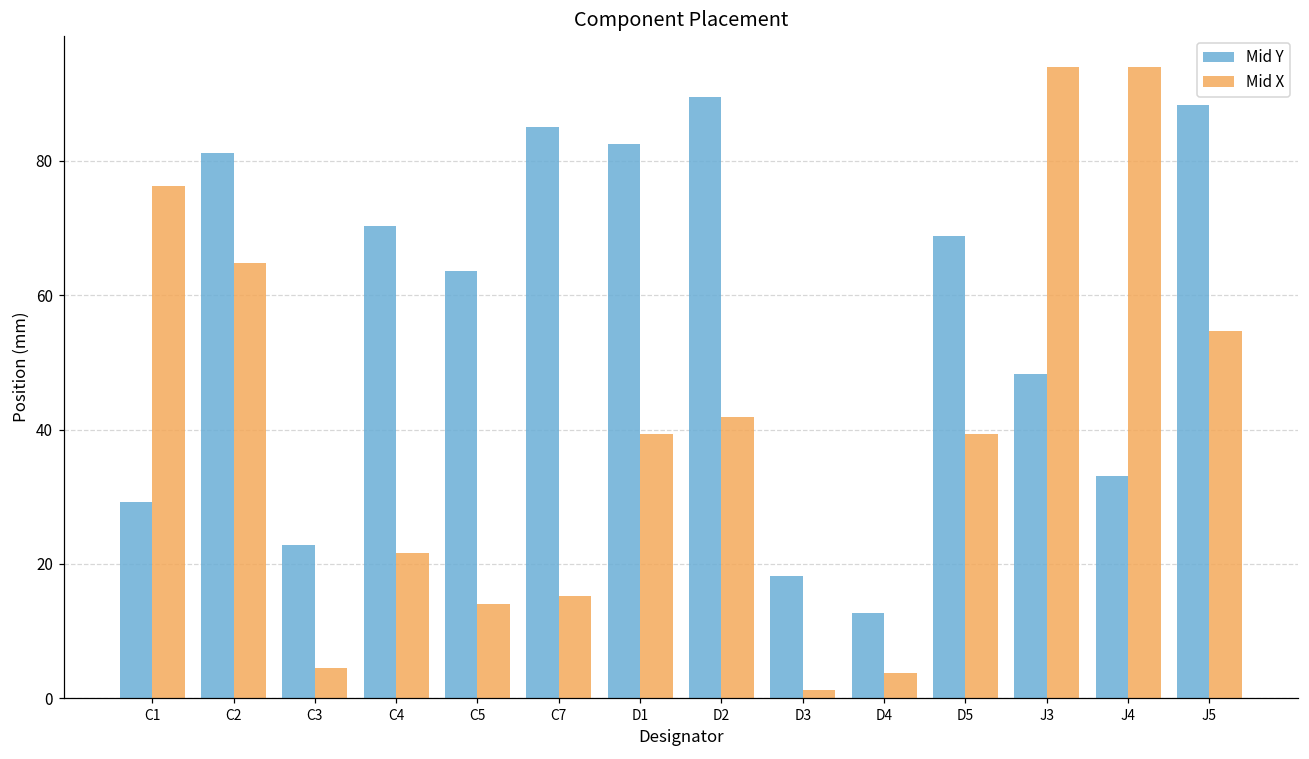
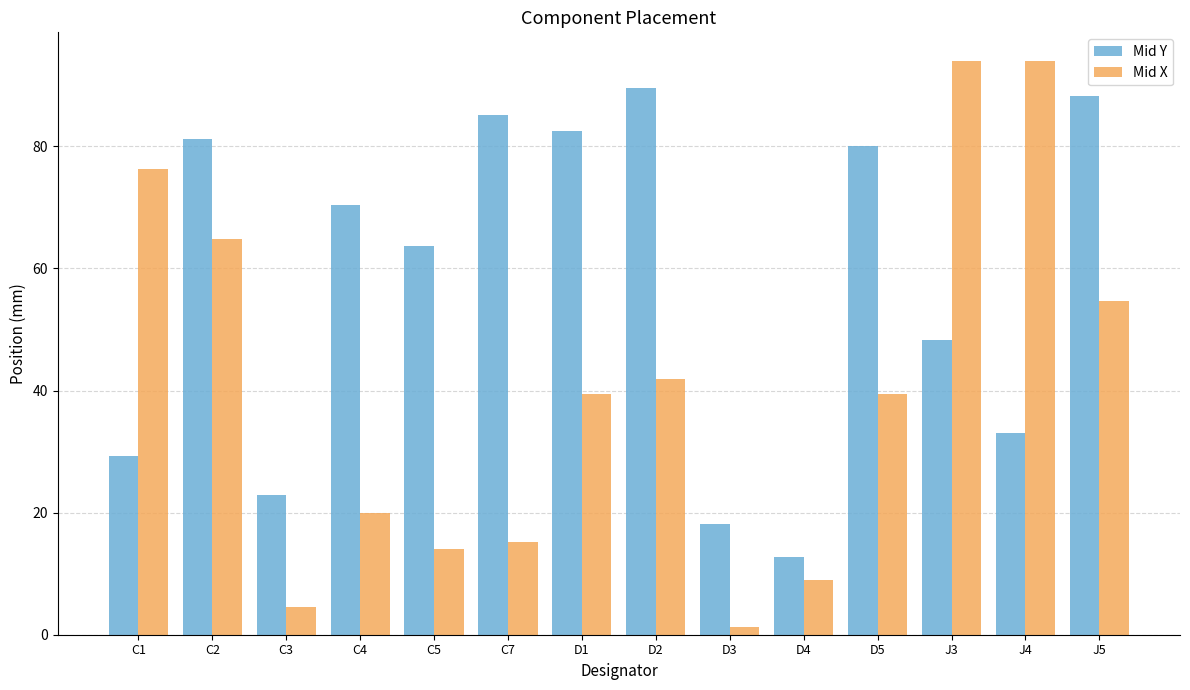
Mid X, C4: 22 -> 20
Mid X, D4: 4 -> 9
Mid Y, D5: 69 -> 80
